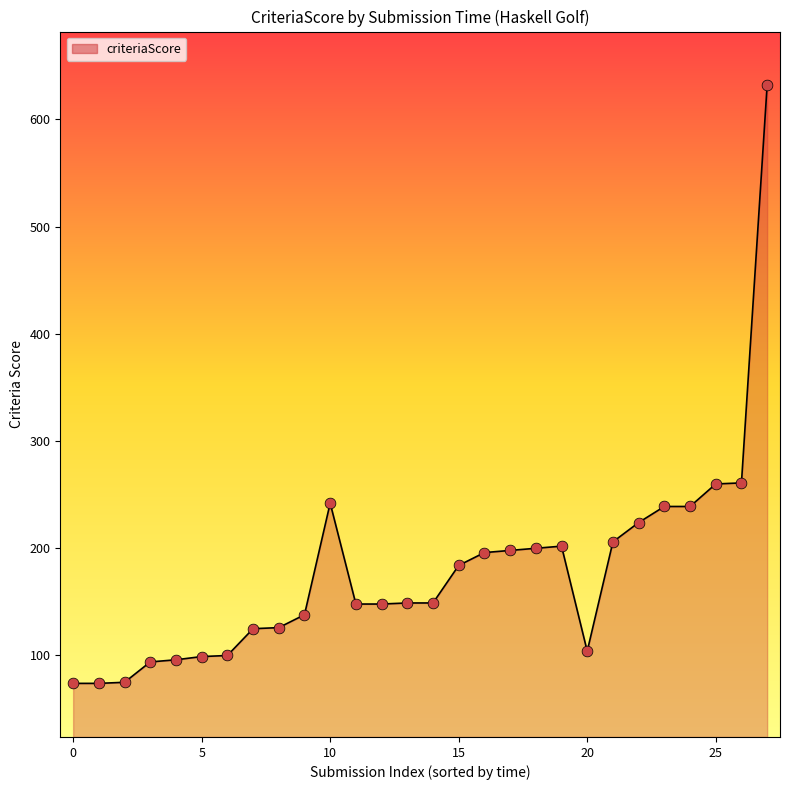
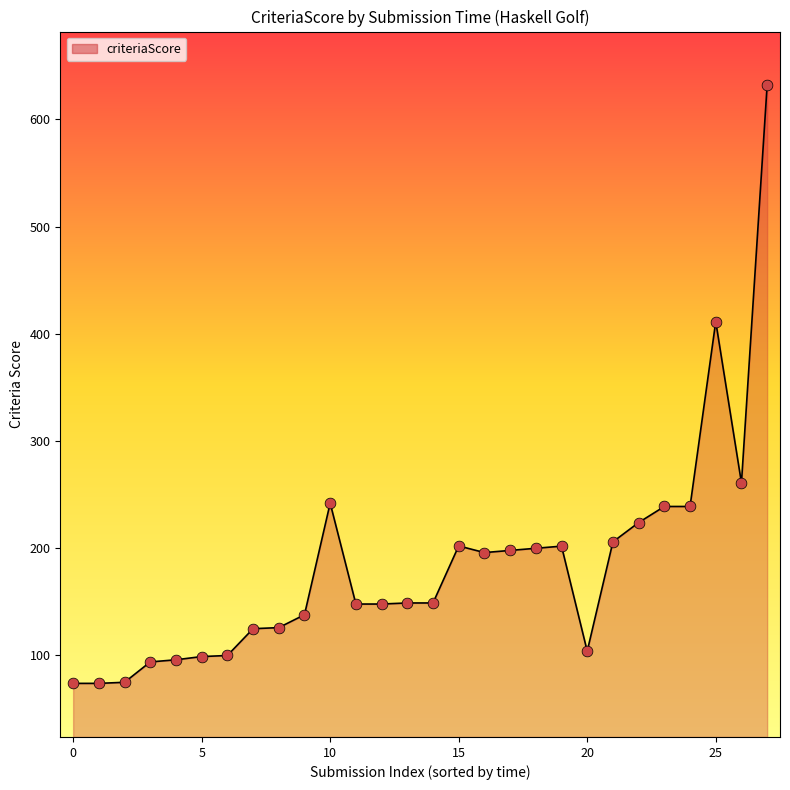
15: 184 -> 202
25: 260 -> 412
